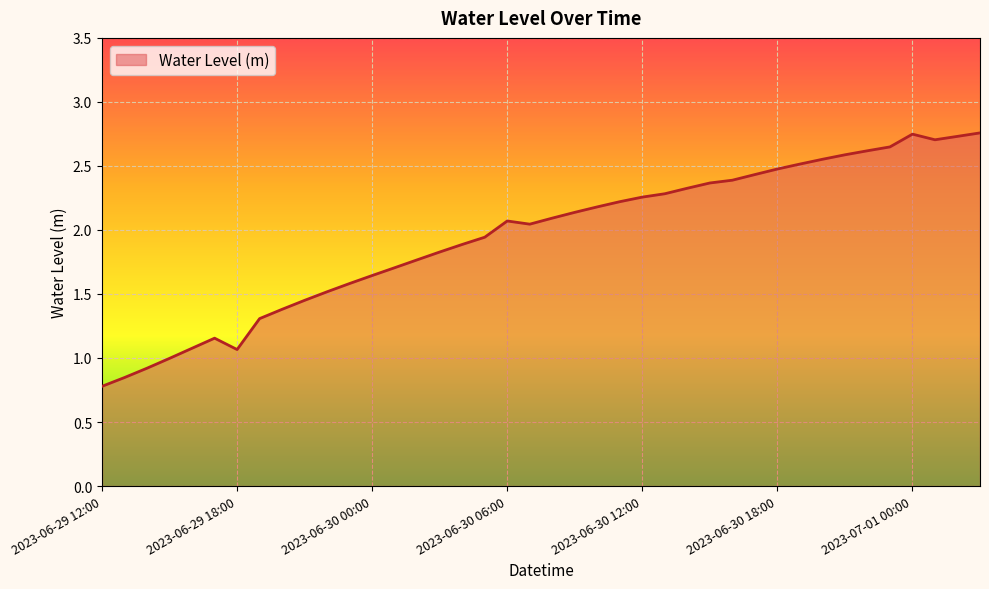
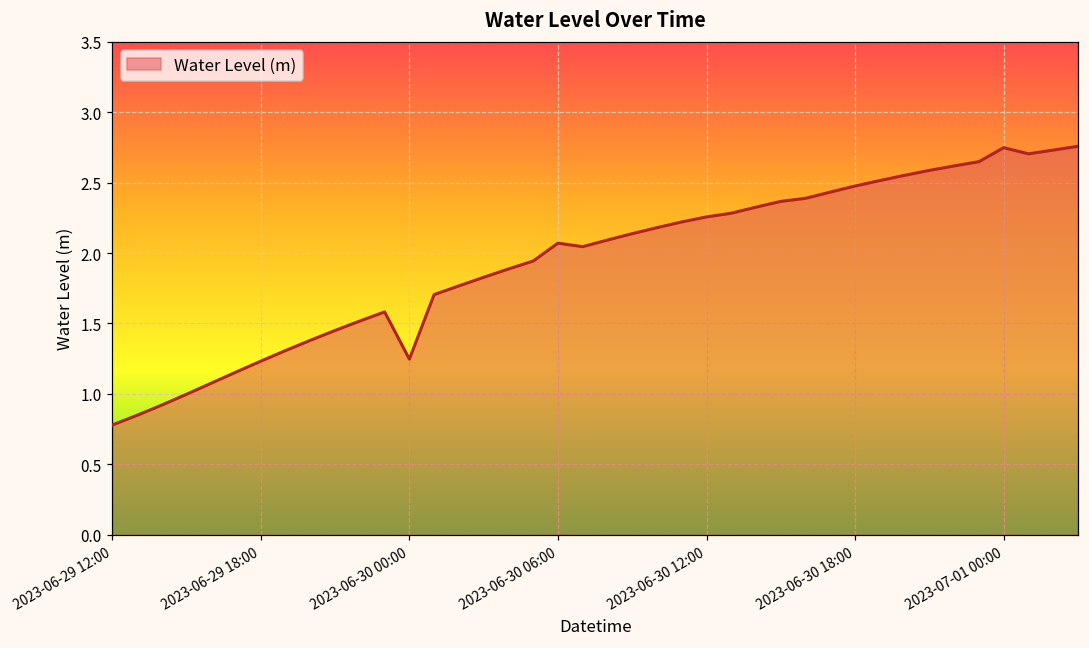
2023-06-29 18:00: 1.07 -> 1.23
2023-06-30 00:00: 1.64 -> 1.25
